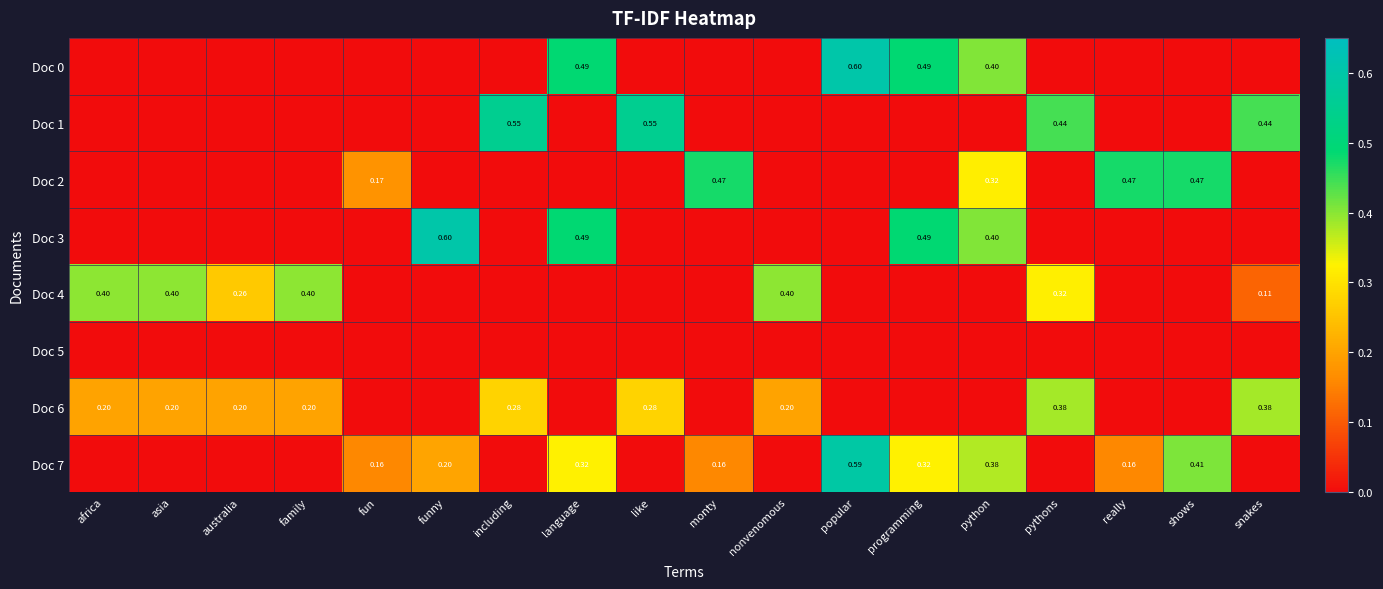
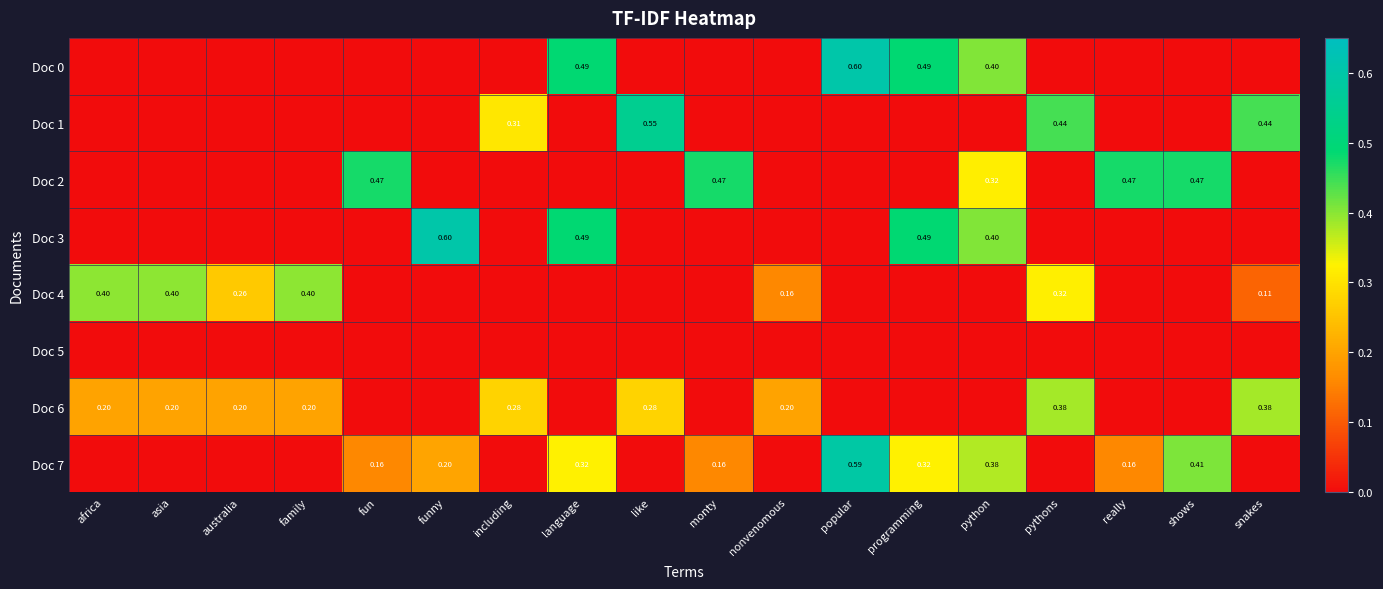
Doc 1, including: 0.55 -> 0.31
Doc 2, fun: 0.17 -> 0.47
Doc 4, nonvenomous: 0.40 -> 0.16
